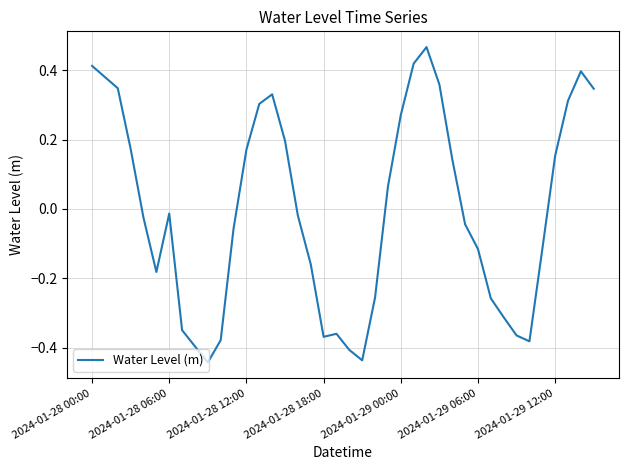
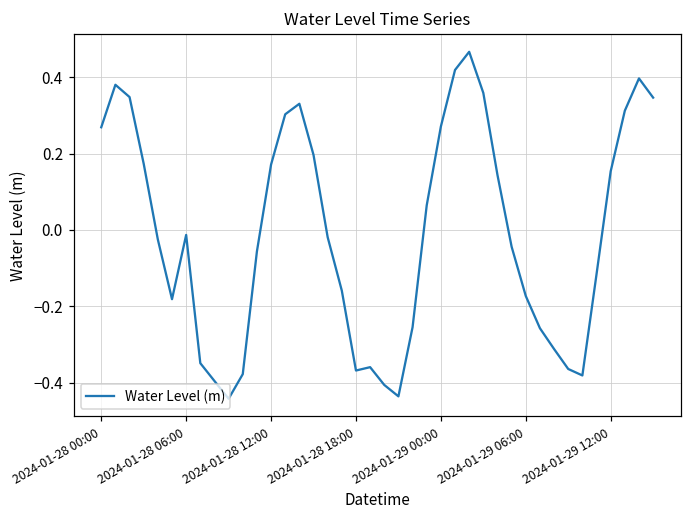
2024-01-28 00:00: 0.41 -> 0.27
2024-01-29 06:00: -0.12 -> -0.17
